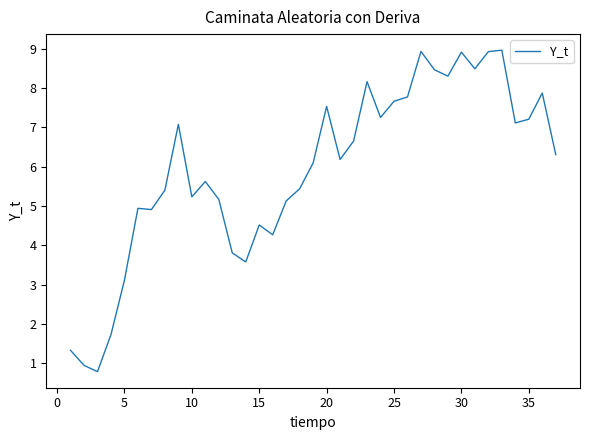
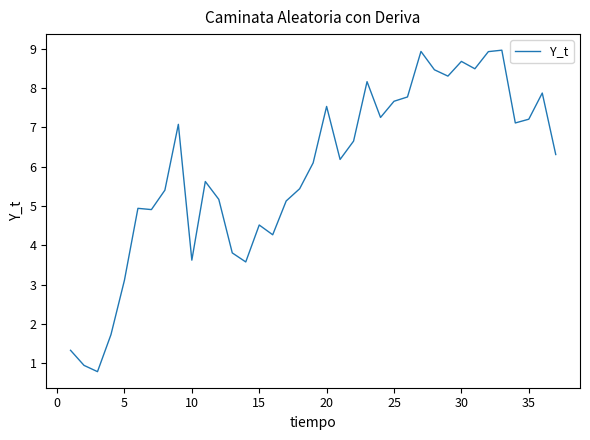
10: 5.2 -> 3.6
30: 8.9 -> 8.7
